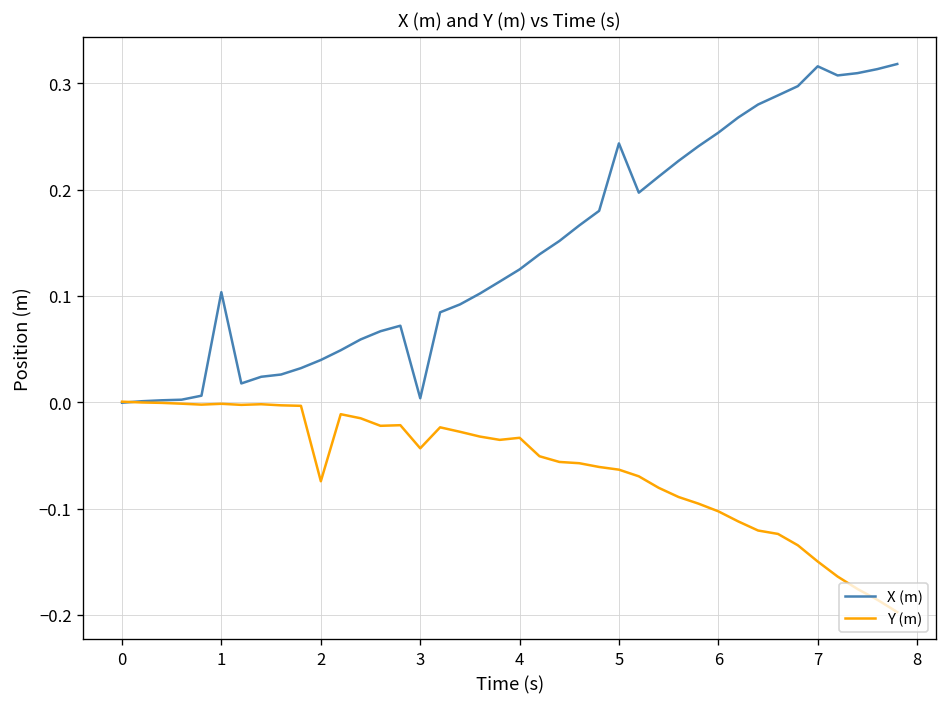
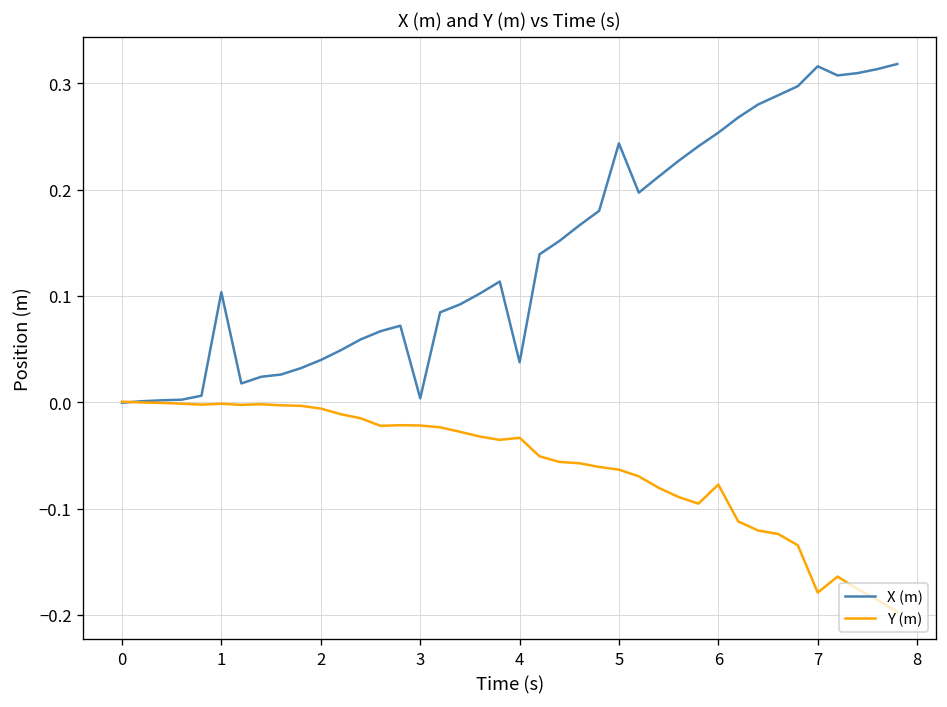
Y (m), 2: -0.07 -> -0.01
Y (m), 3: -0.04 -> -0.02
X (m), 4: 0.12 -> 0.04
Y (m), 6: -0.10 -> -0.08
Y (m), 7: -0.15 -> -0.18
